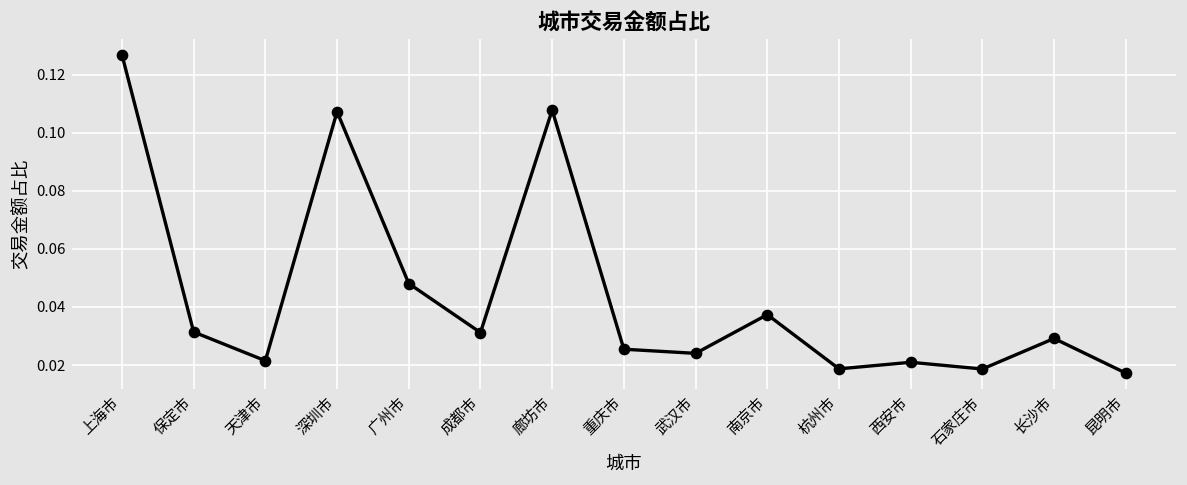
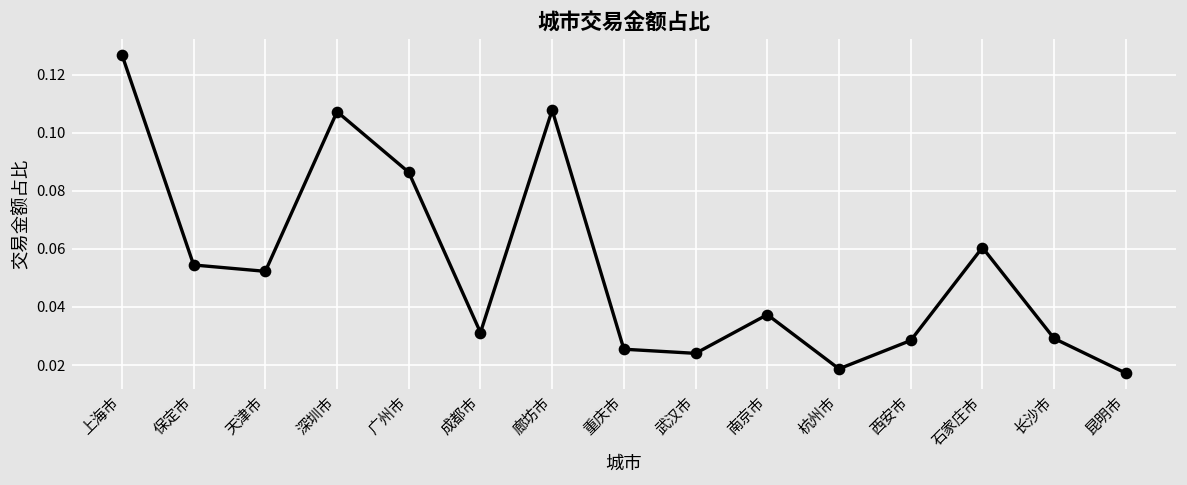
保定市: 0.031 -> 0.054
天津市: 0.021 -> 0.052
广州市: 0.048 -> 0.086
西安市: 0.021 -> 0.028
石家庄市: 0.019 -> 0.060
